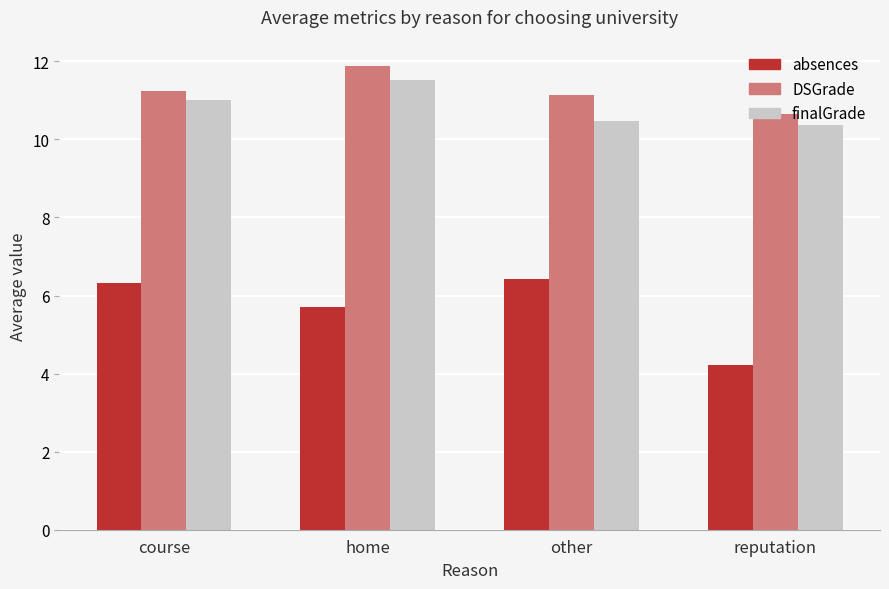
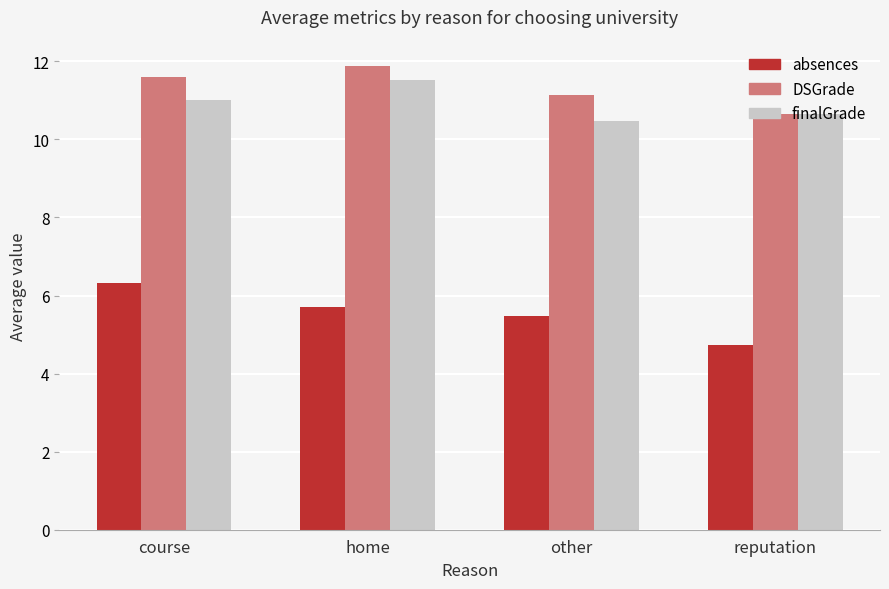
DSGrade, course: 11.2 -> 11.6
absences, other: 6.4 -> 5.5
absences, reputation: 4.2 -> 4.7
finalGrade, reputation: 10.4 -> 10.7
